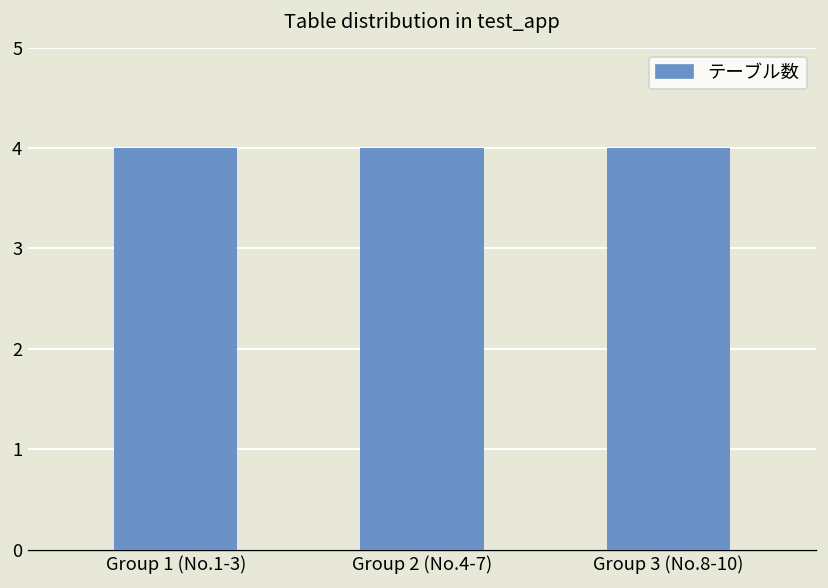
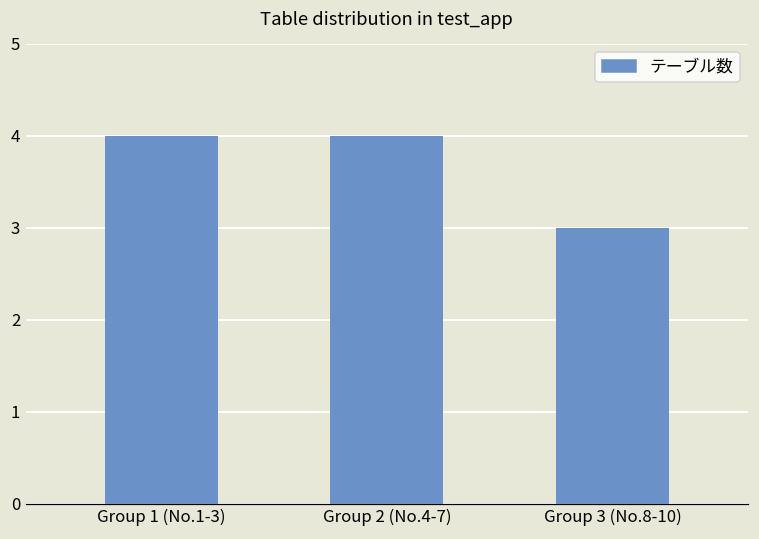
Group 3 (No.8-10): 4 -> 3
